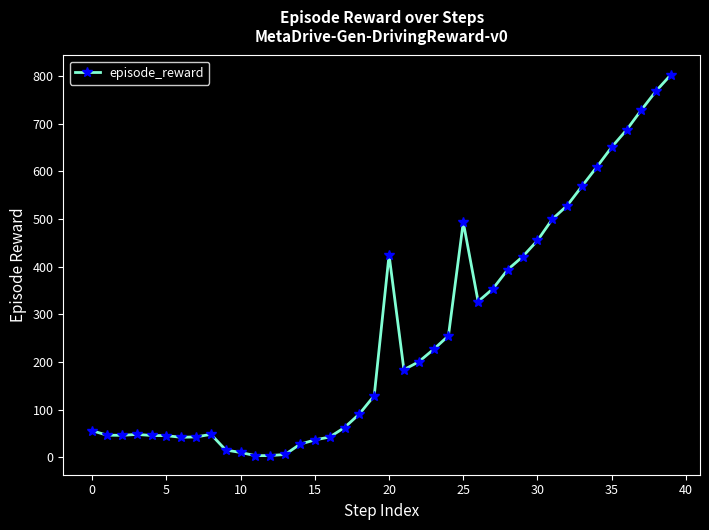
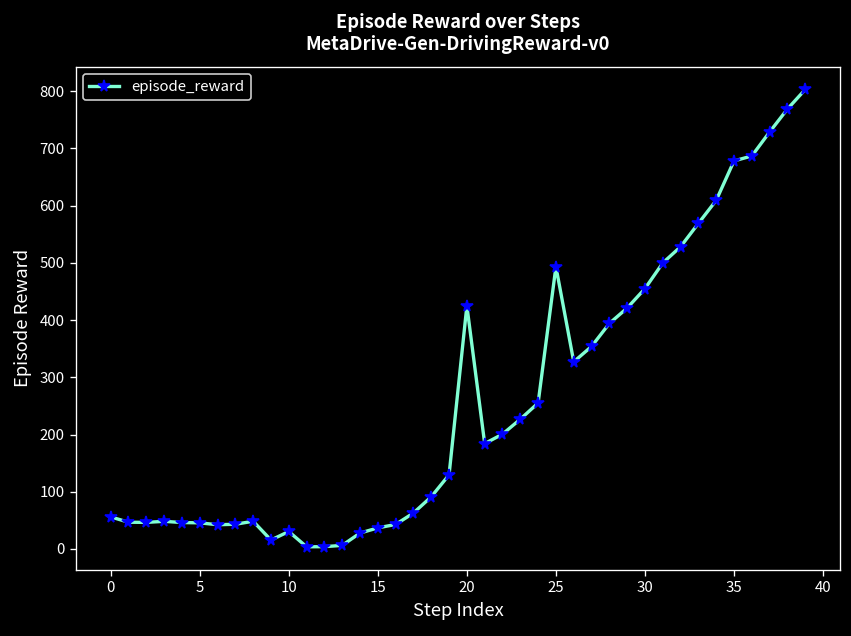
10: 10 -> 30
35: 650 -> 680
